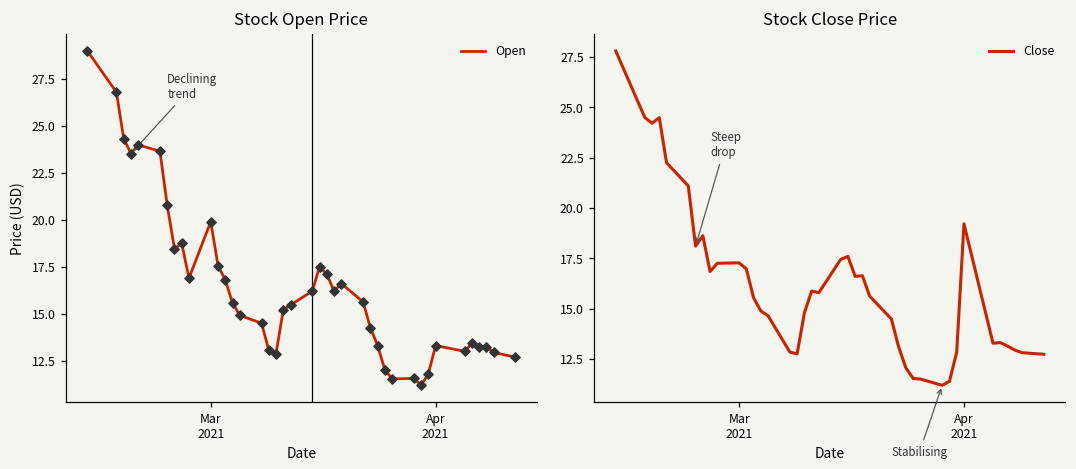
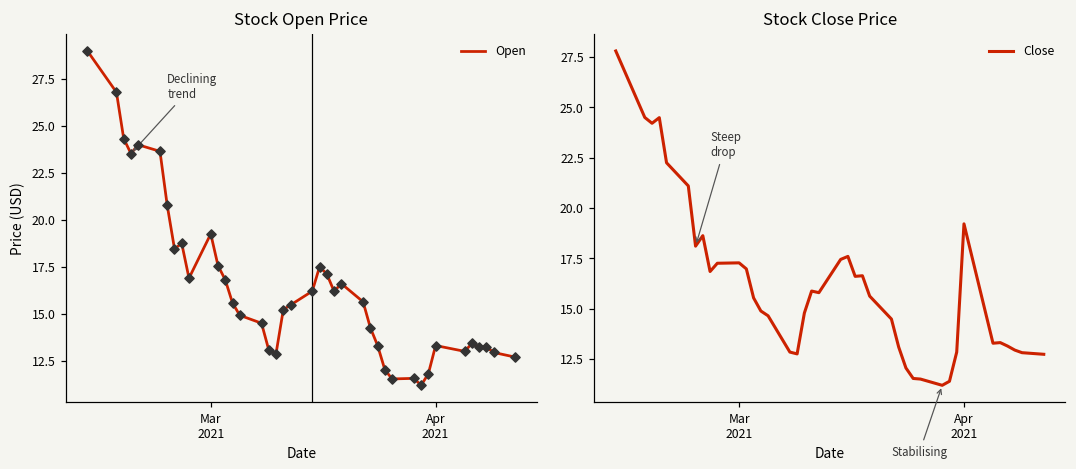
Stock Open Price, Mar 2021: 19.9 -> 19.3
